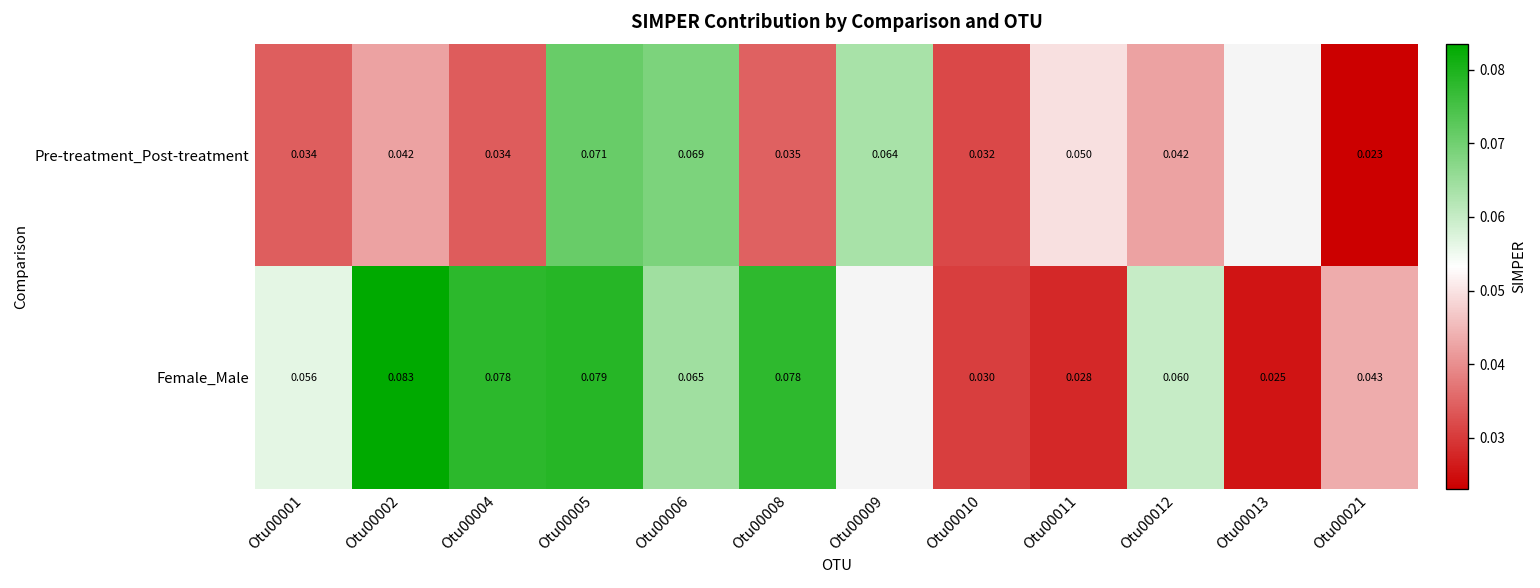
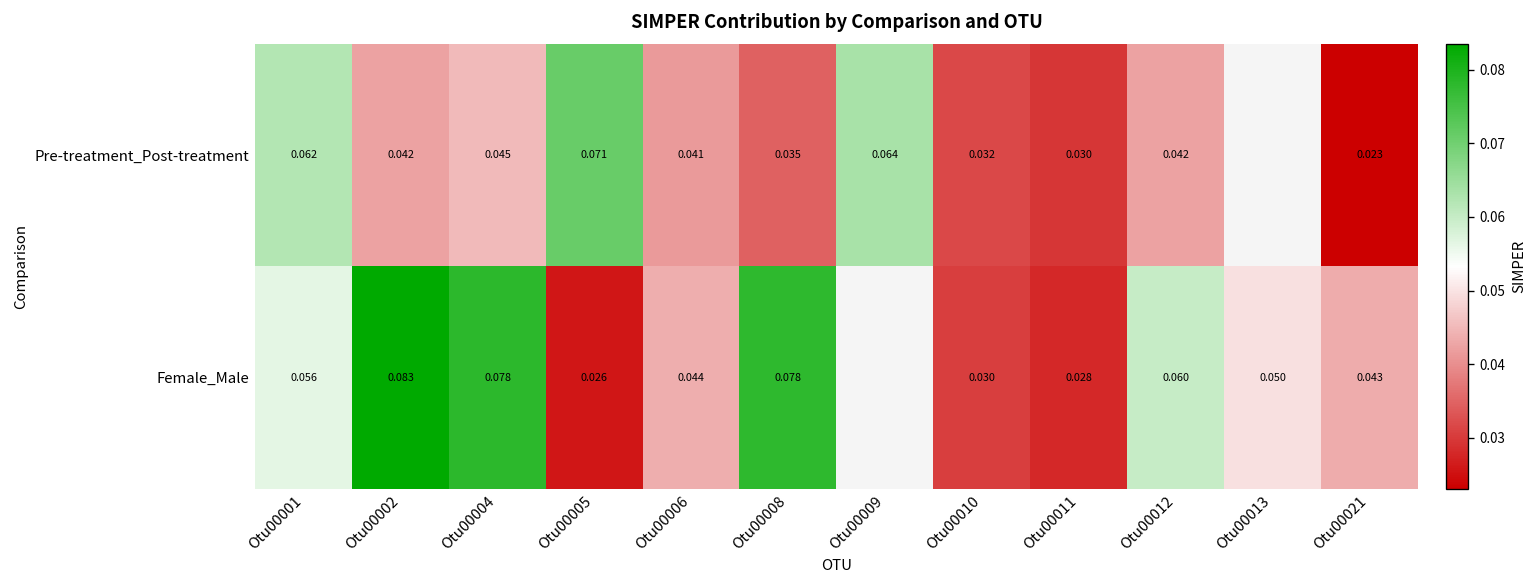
Pre-treatment_Post-treatment, Otu00001: 0.034 -> 0.062
Pre-treatment_Post-treatment, Otu00004: 0.034 -> 0.045
Pre-treatment_Post-treatment, Otu00006: 0.069 -> 0.041
Pre-treatment_Post-treatment, Otu00011: 0.050 -> 0.030
Female_Male, Otu00005: 0.079 -> 0.026
Female_Male, Otu00006: 0.065 -> 0.044
Female_Male, Otu00013: 0.025 -> 0.050
